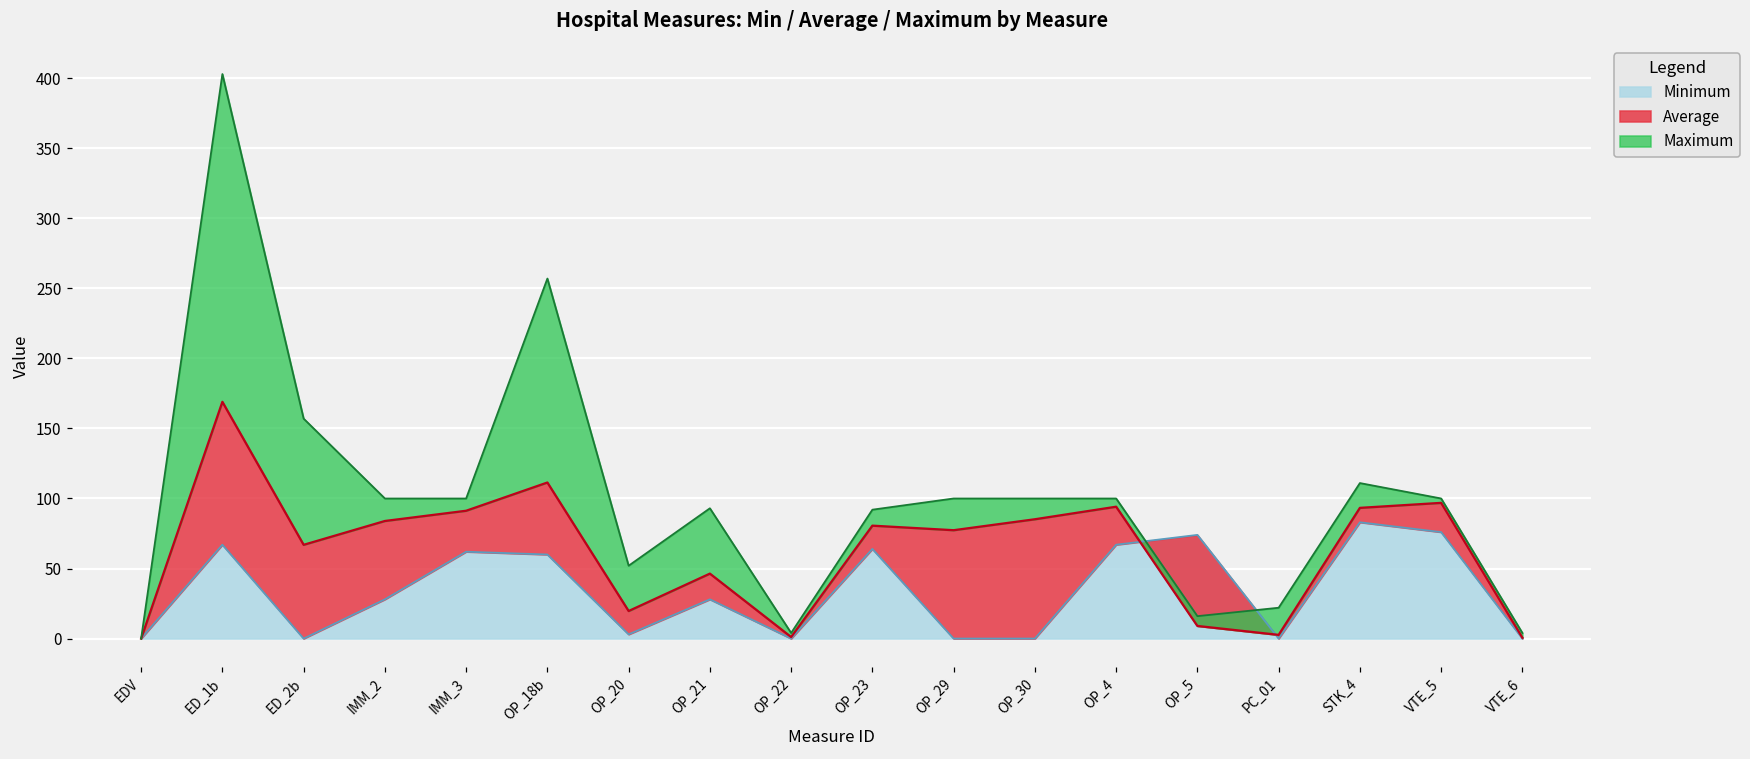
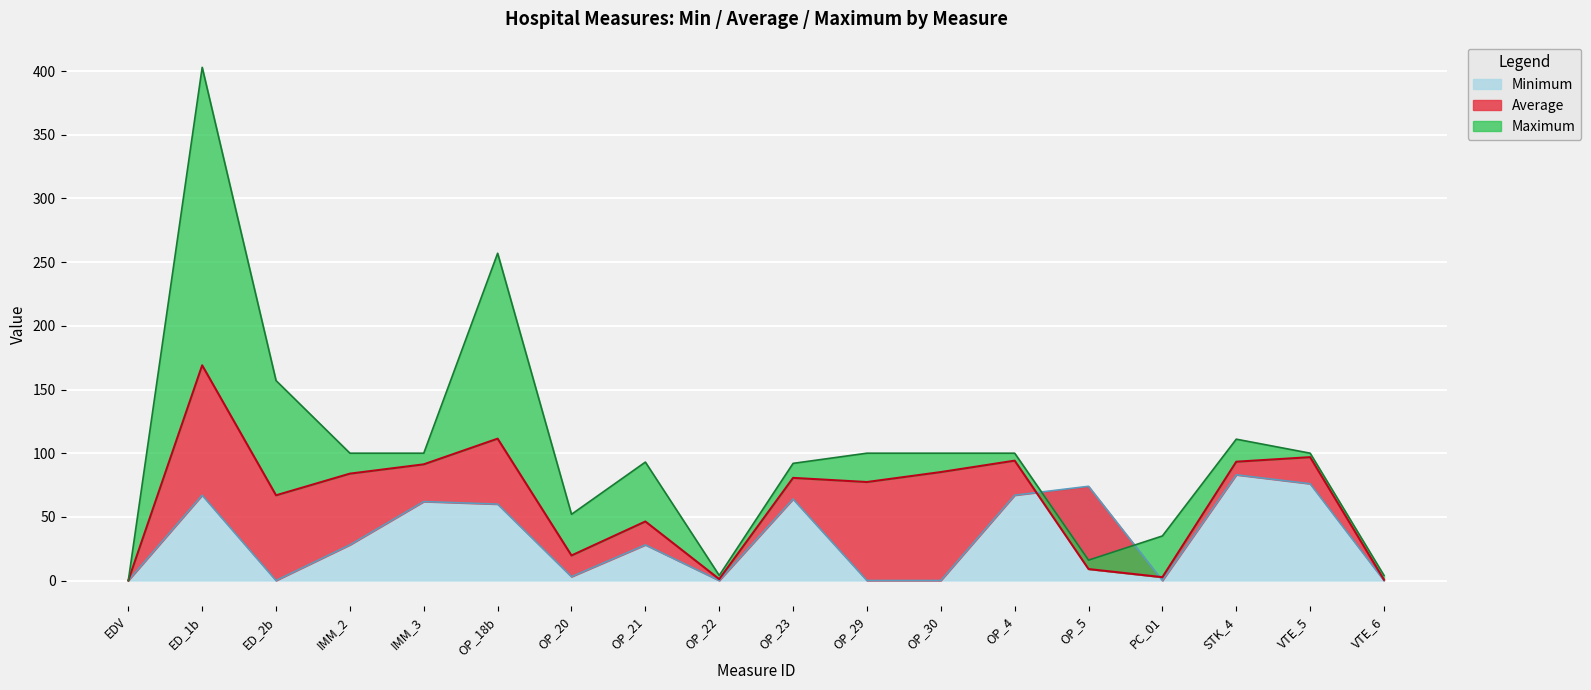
Maximum, PC_01: 22 -> 35
